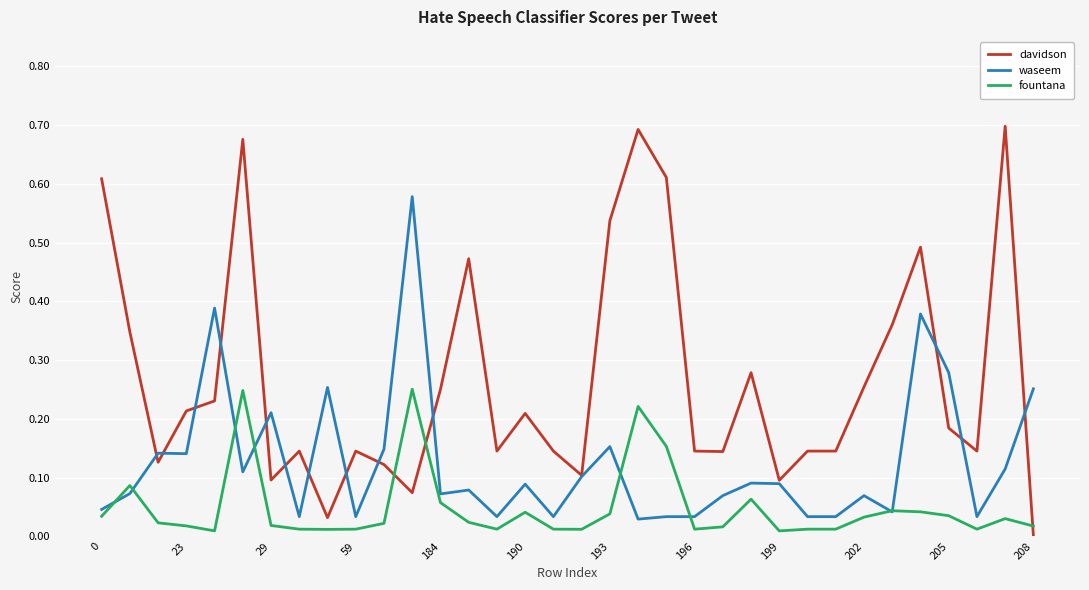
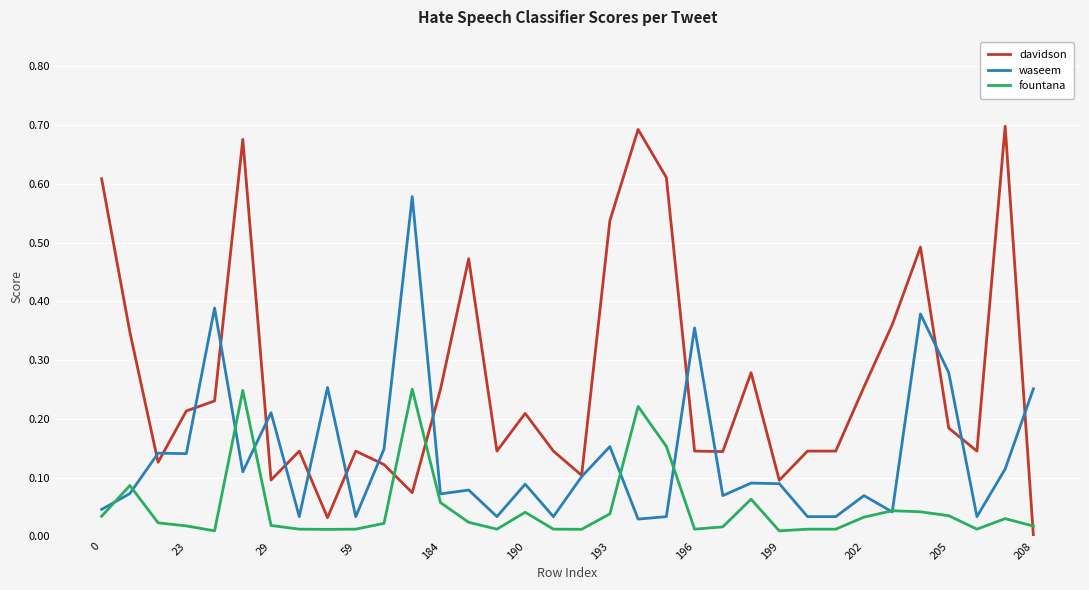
waseem, 196: 0.03 -> 0.35
